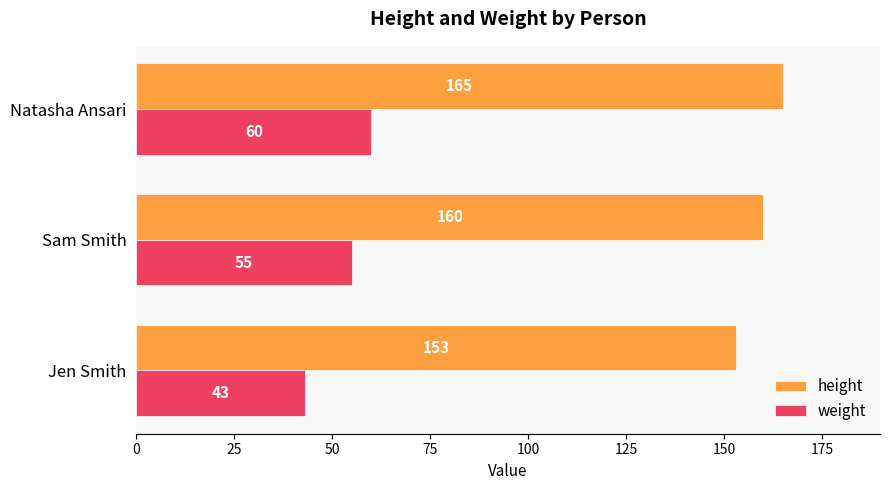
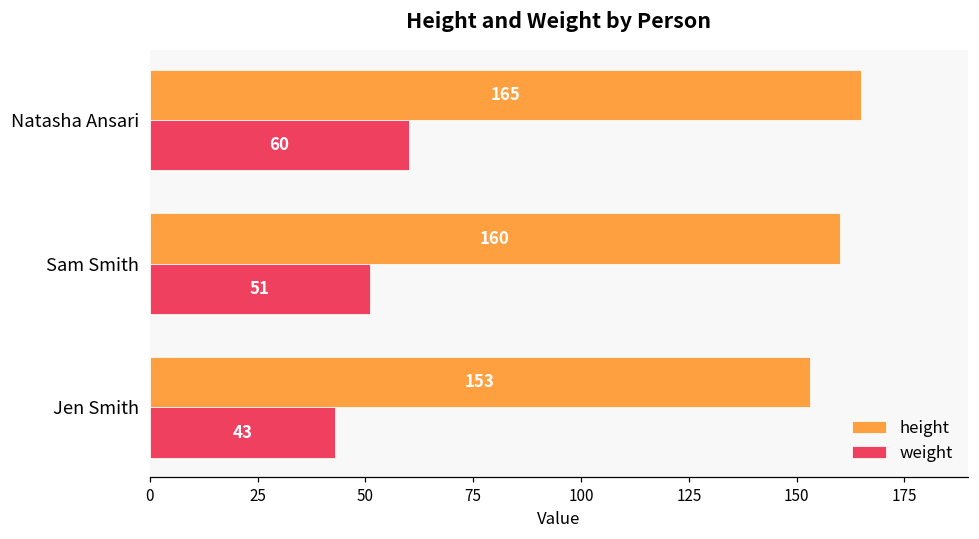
weight, Sam Smith: 55 -> 51
